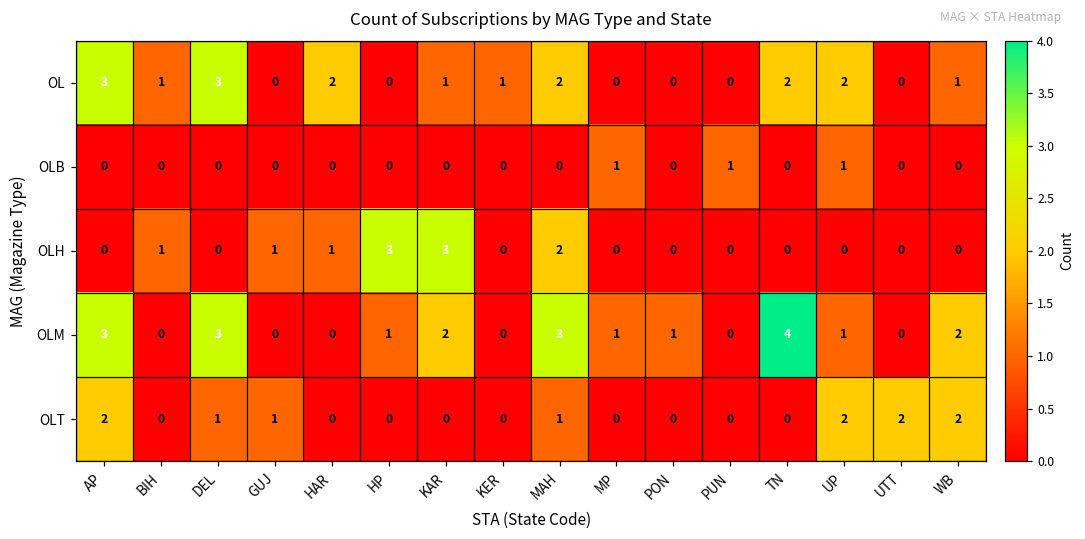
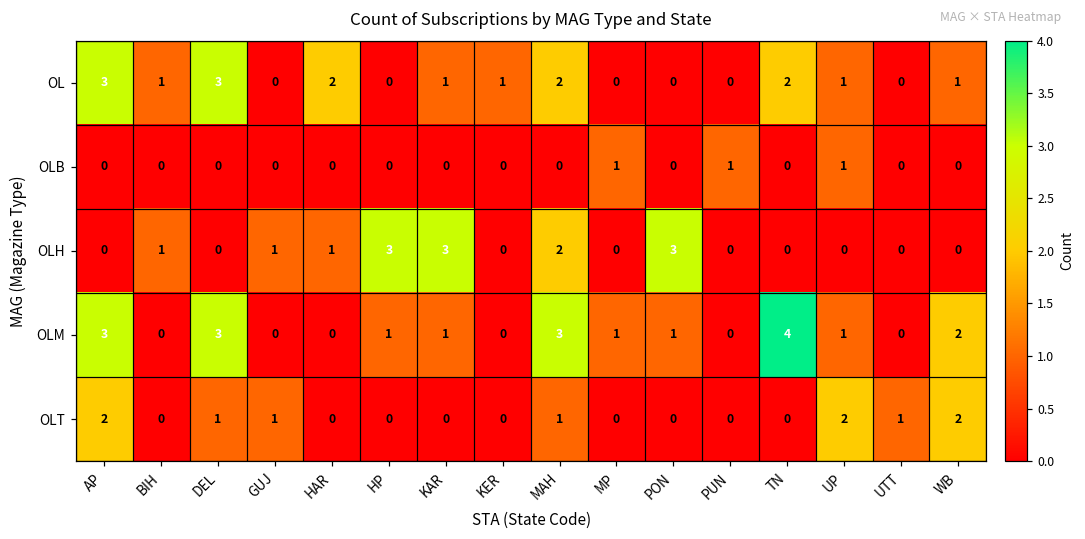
OL, UP: 2 -> 1
OLH, PON: 0 -> 3
OLM, KAR: 2 -> 1
OLT, UTT: 2 -> 1
